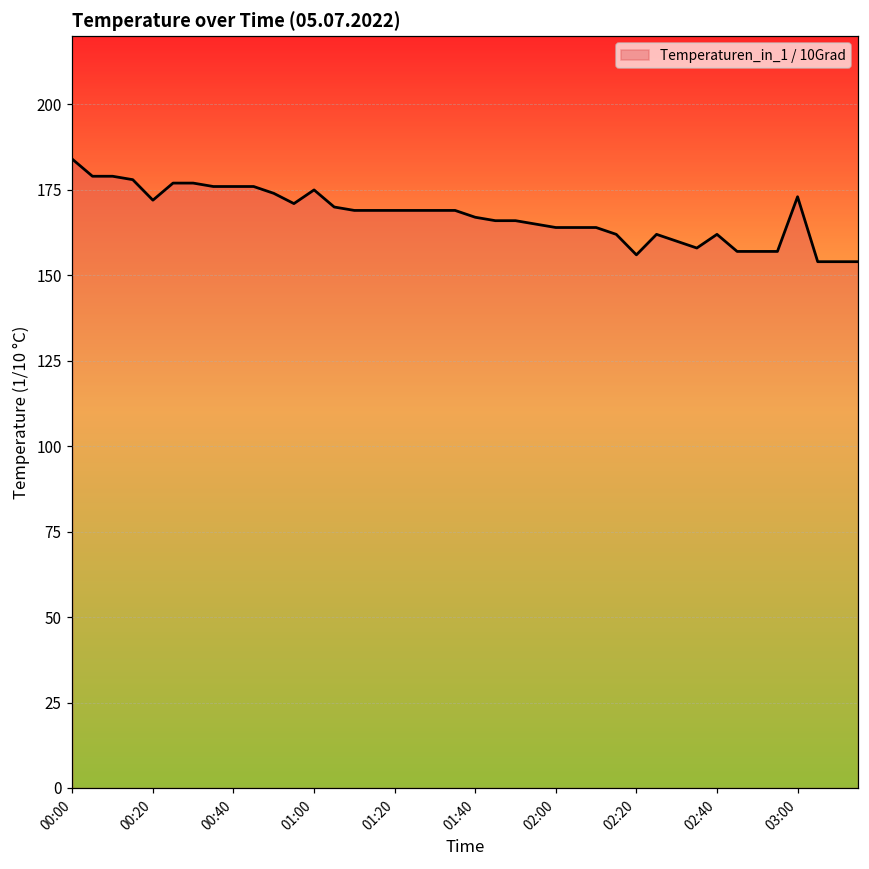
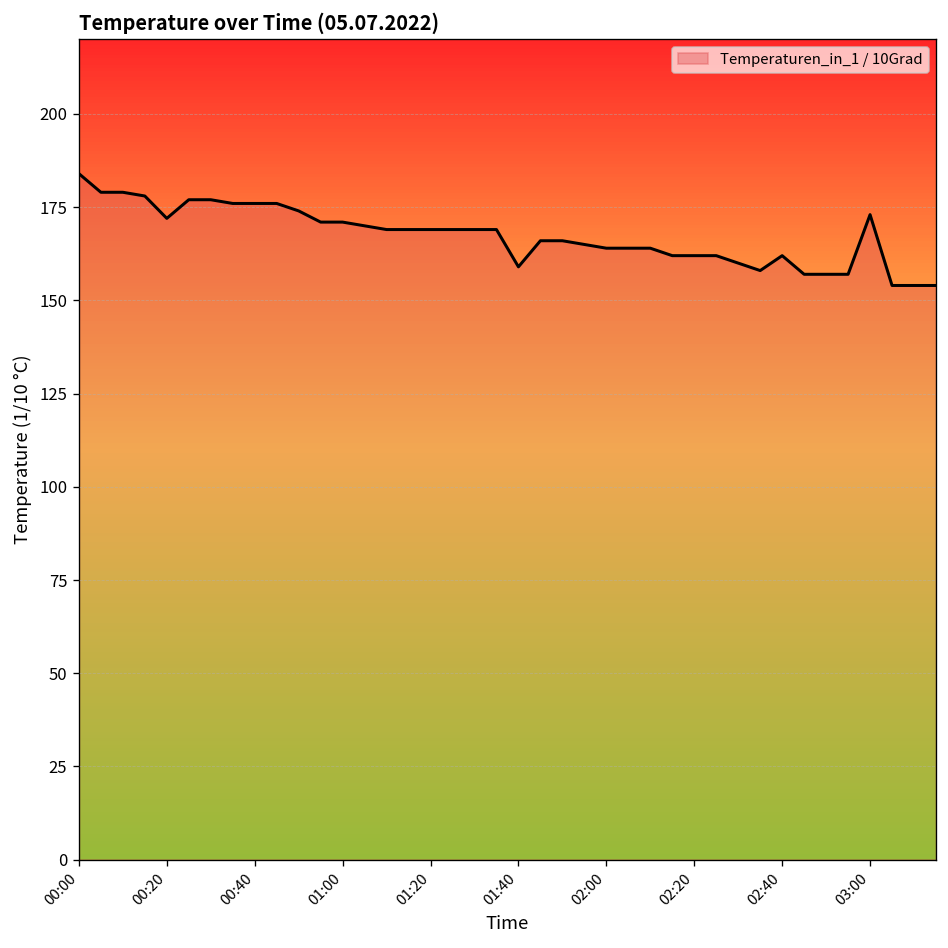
01:00: 175 -> 171
01:40: 167 -> 159
02:20: 156 -> 162
